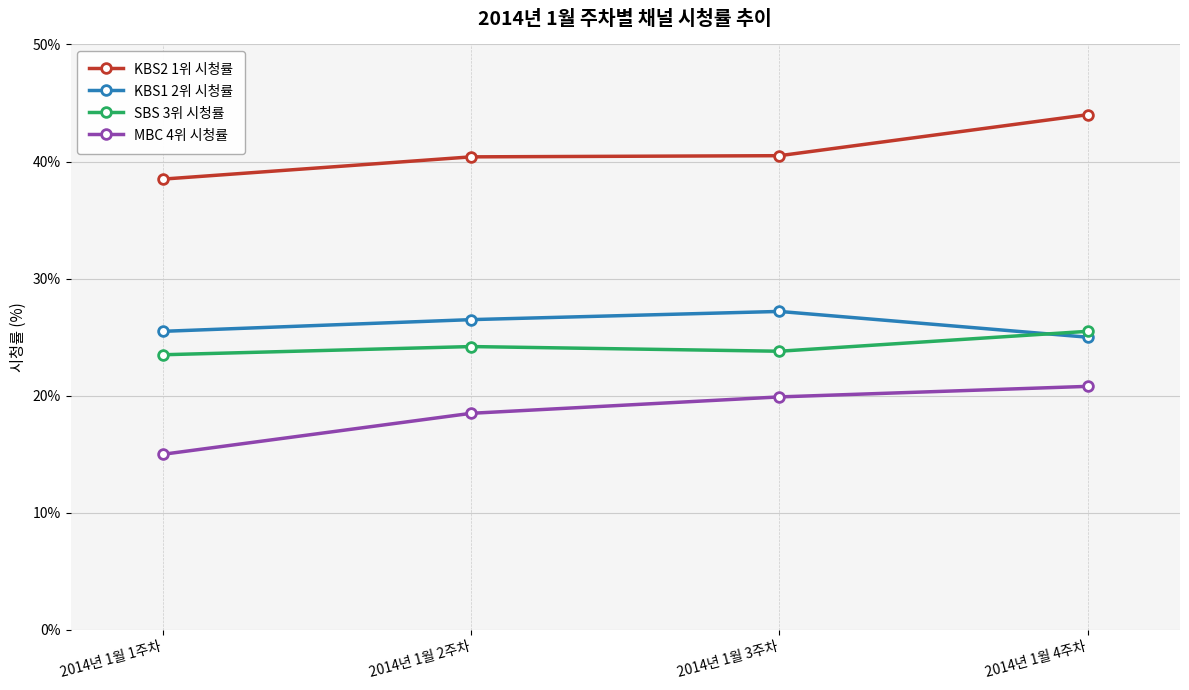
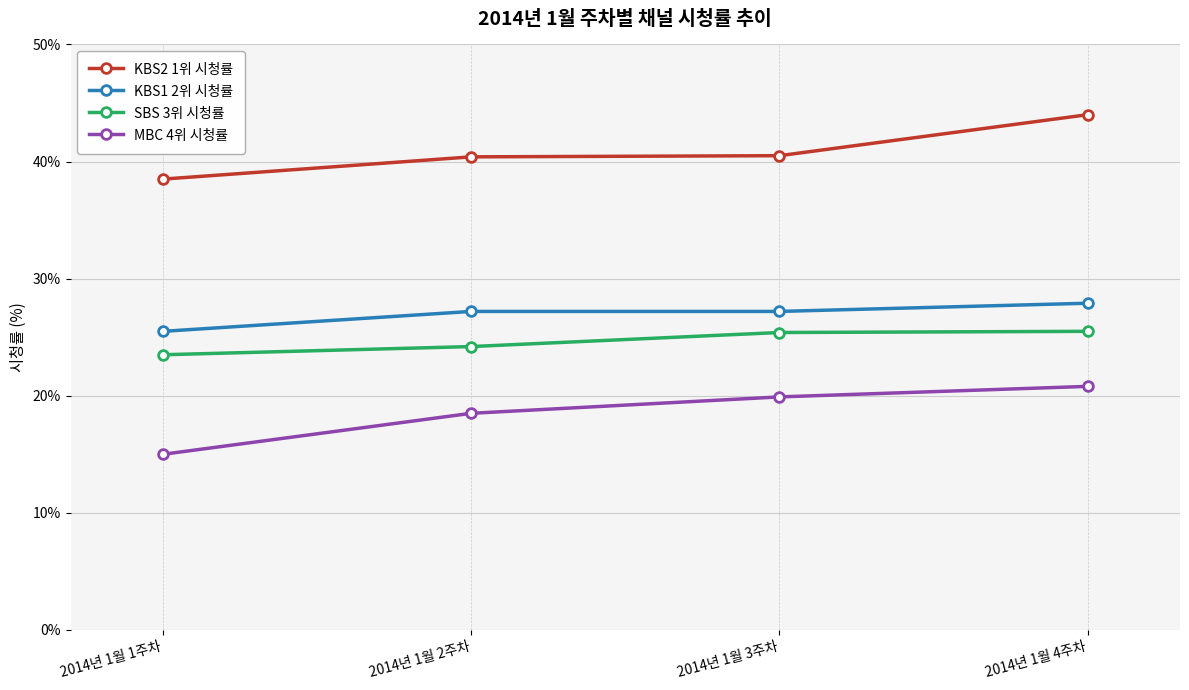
KBS1 2위 시청률, 2014년 1월 2주차: 26.5% -> 27.2%
SBS 3위 시청률, 2014년 1월 3주차: 23.8% -> 25.4%
KBS1 2위 시청률, 2014년 1월 4주차: 25.0% -> 27.9%
